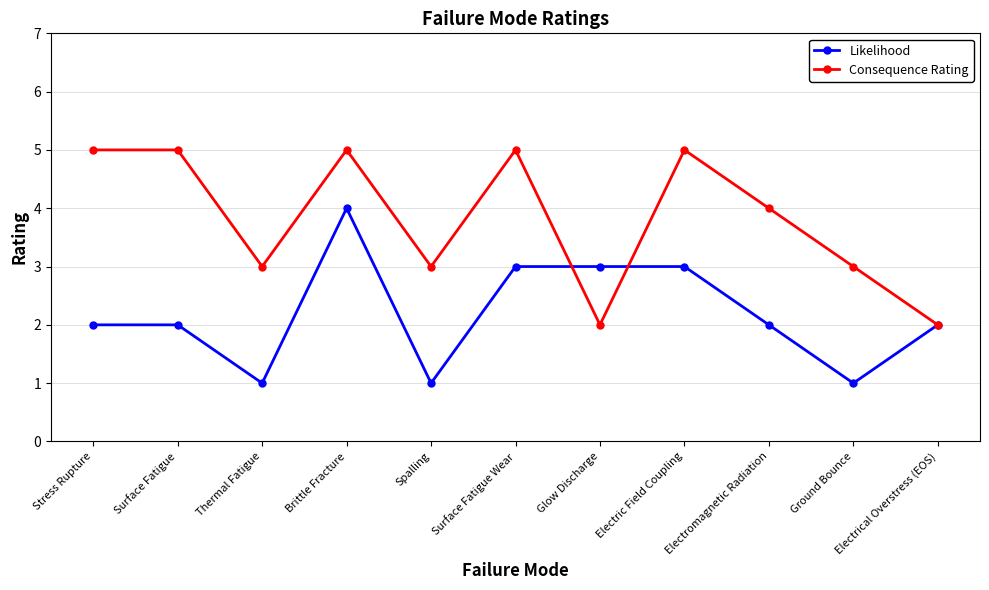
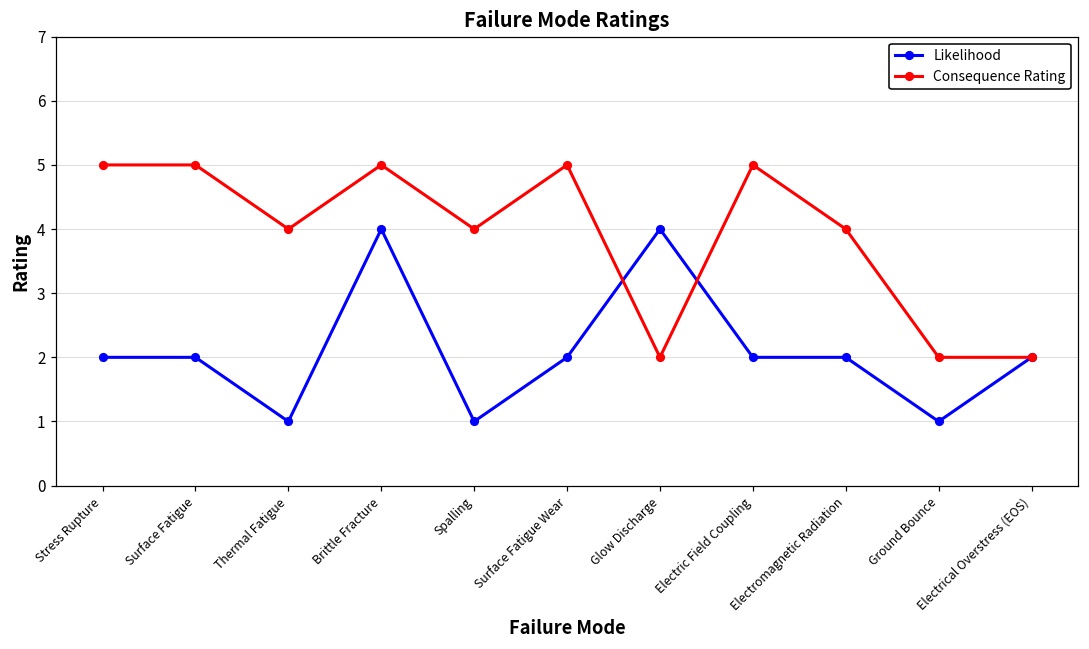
Consequence Rating, Thermal Fatigue: 3 -> 4
Consequence Rating, Spalling: 3 -> 4
Likelihood, Surface Fatigue Wear: 3 -> 2
Likelihood, Glow Discharge: 3 -> 4
Likelihood, Electric Field Coupling: 3 -> 2
Consequence Rating, Ground Bounce: 3 -> 2
